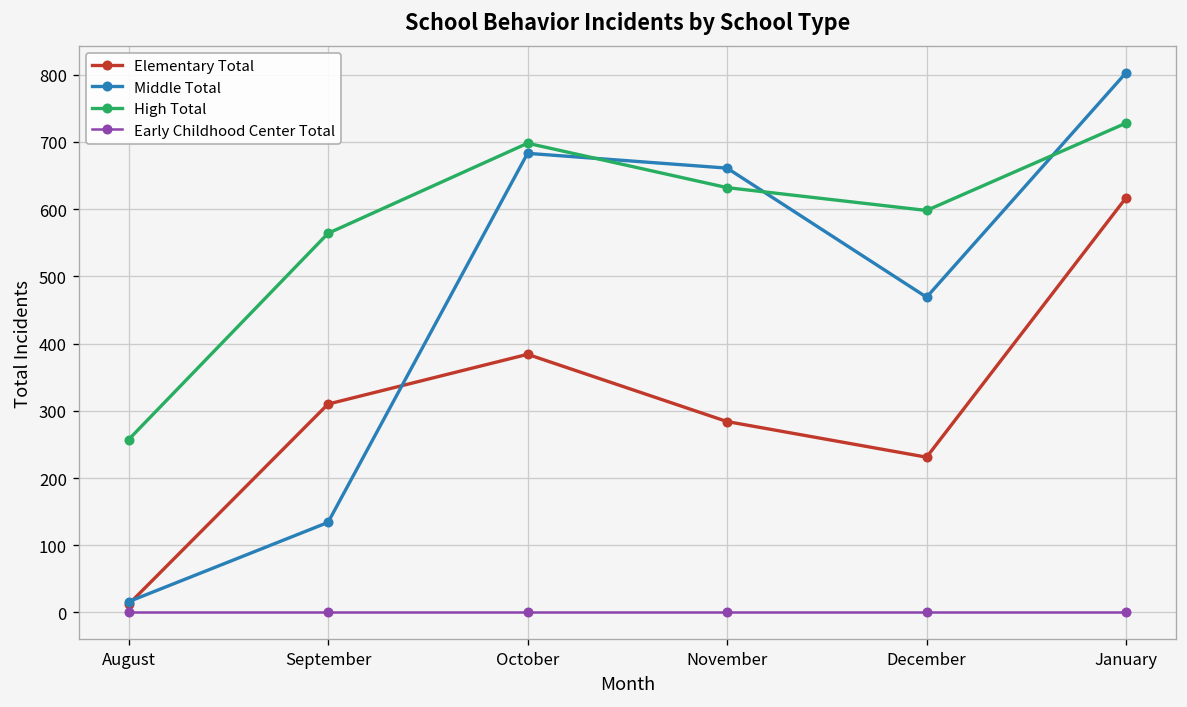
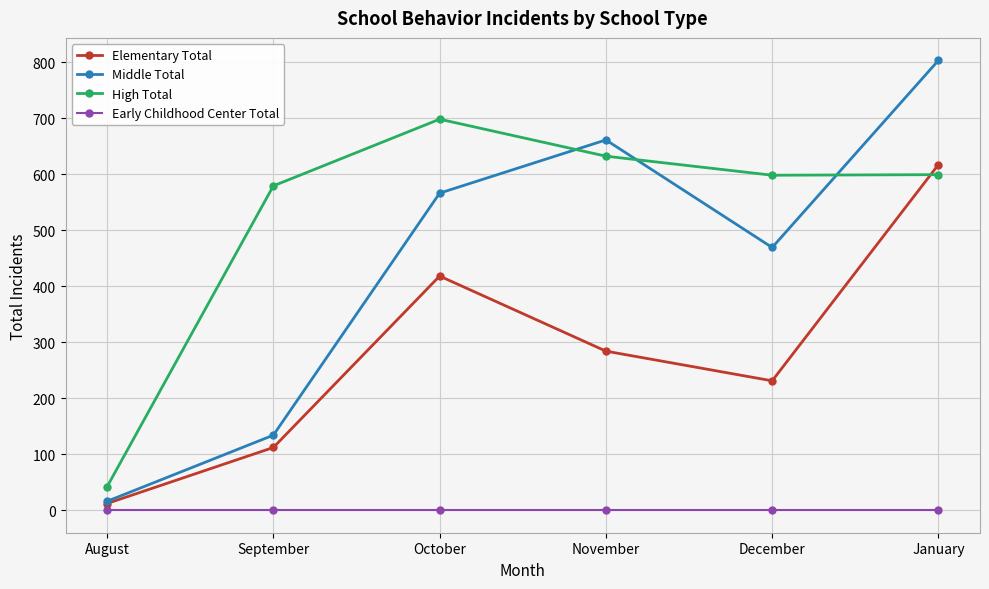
High Total, August: 260 -> 40
Elementary Total, September: 310 -> 110
High Total, September: 560 -> 580
Elementary Total, October: 380 -> 420
Middle Total, October: 680 -> 570
High Total, January: 730 -> 600
